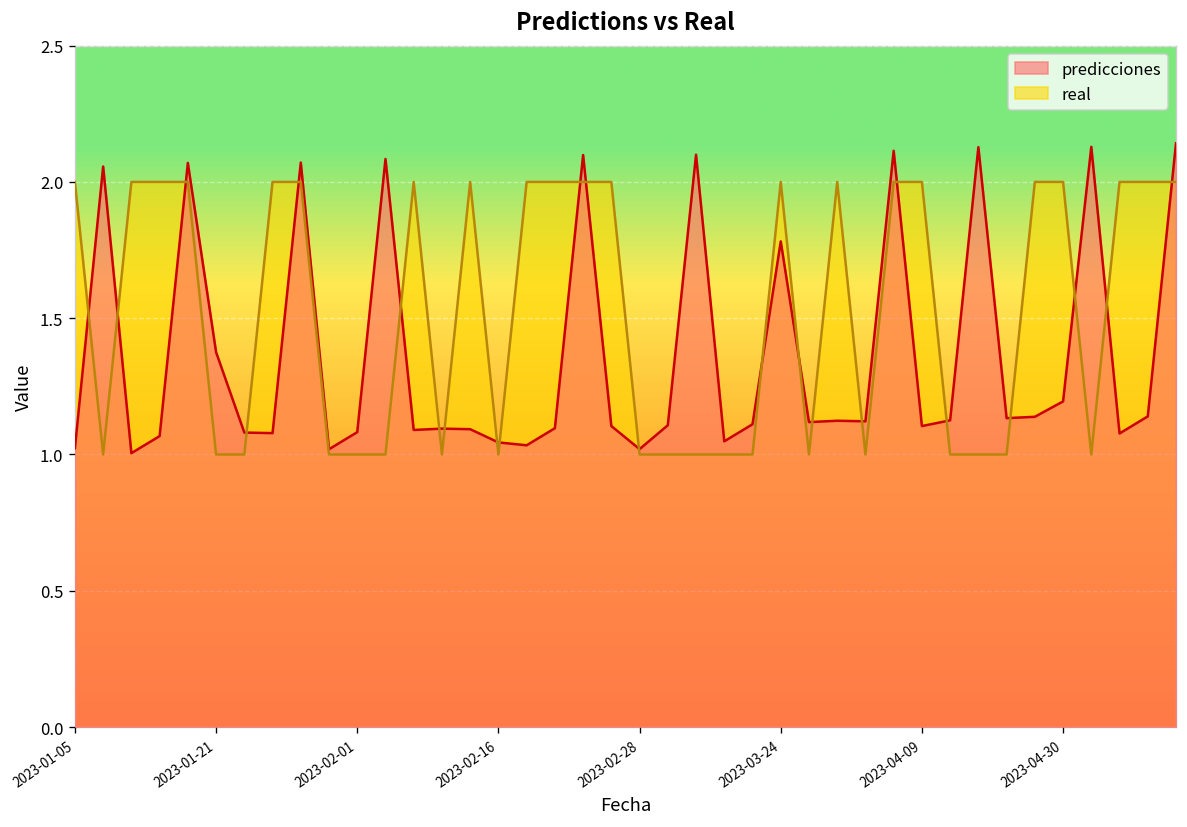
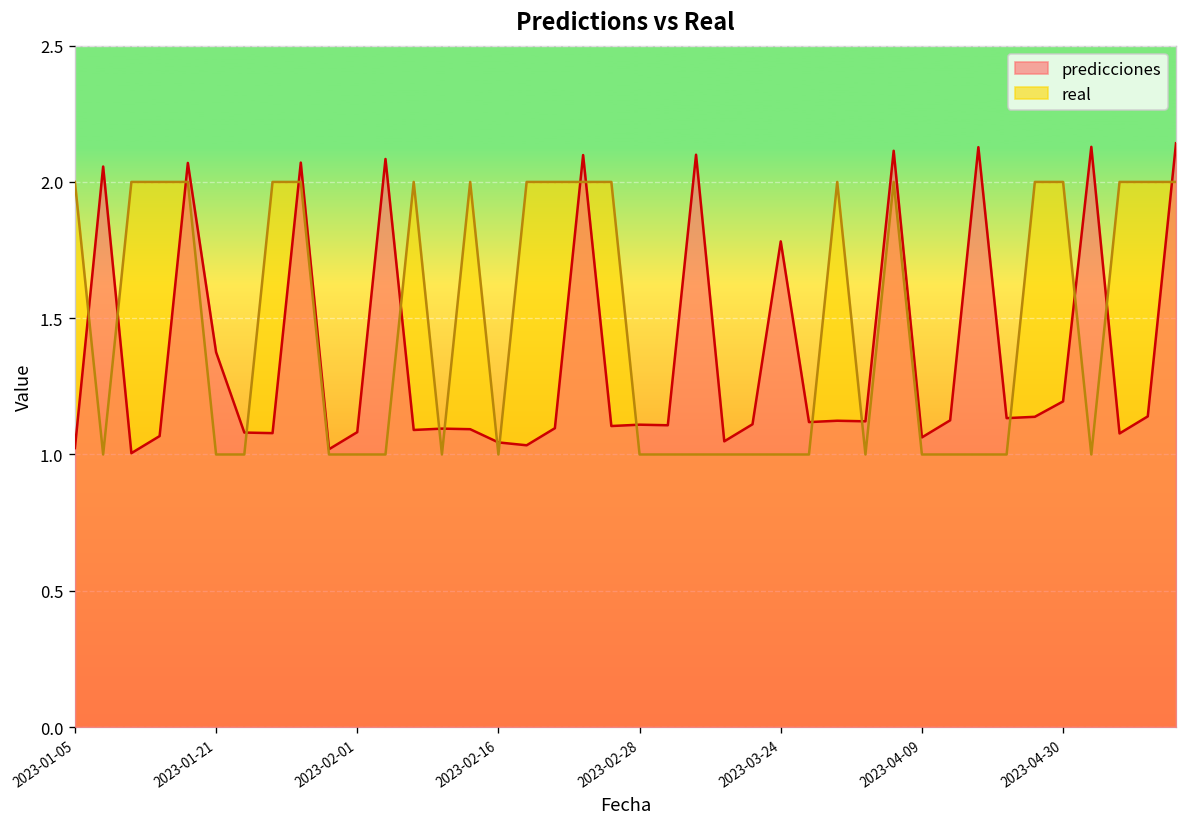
predicciones, 2023-02-28: 1.02 -> 1.11
real, 2023-03-24: 2 -> 1
real, 2023-04-09: 2 -> 1
predicciones, 2023-04-09: 1.10 -> 1.06
